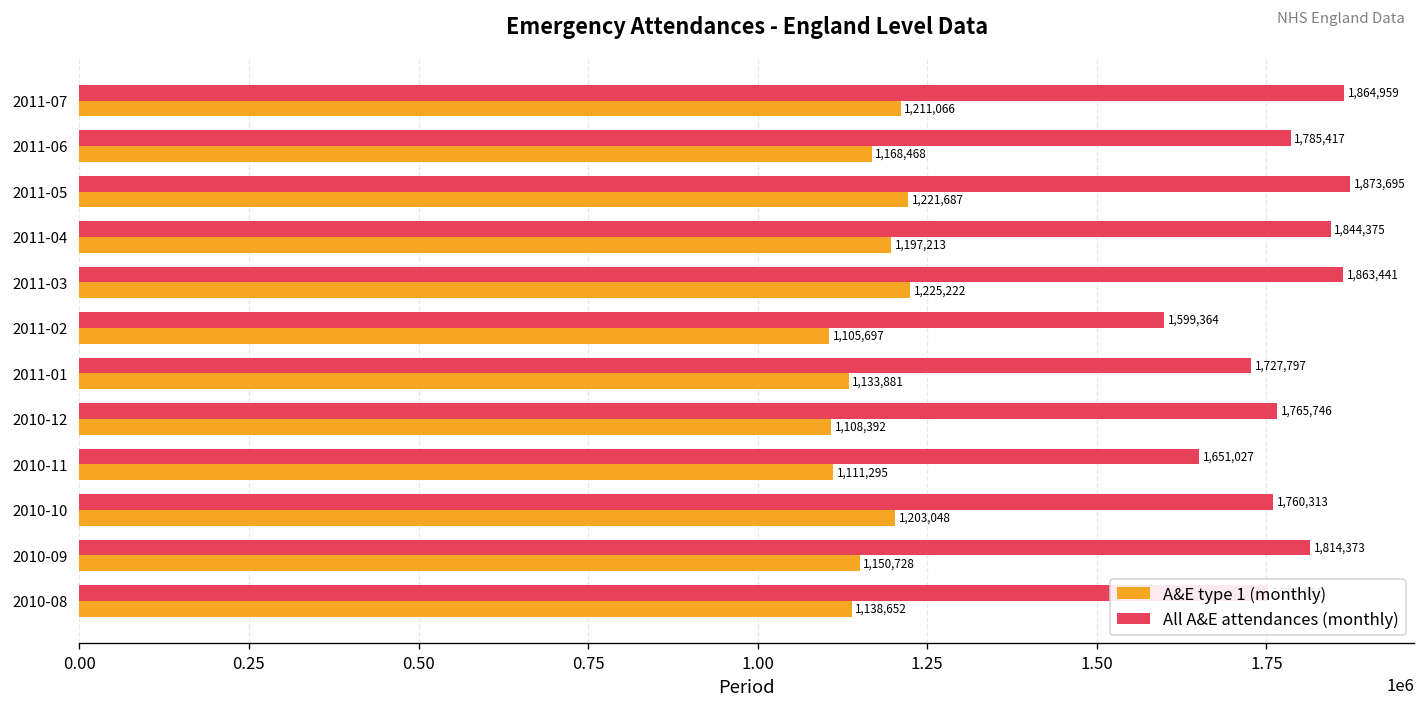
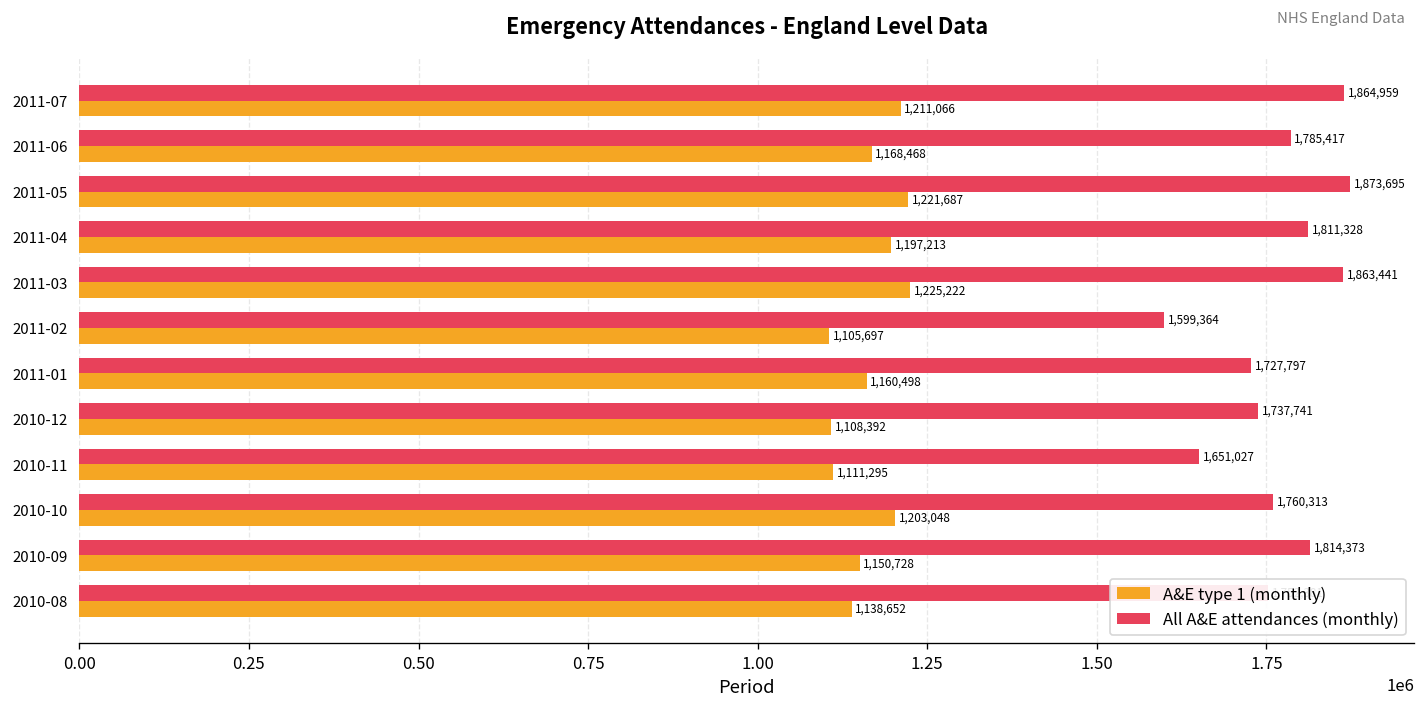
All A&E attendances (monthly), 2011-04: 1,844,375 -> 1,811,328
A&E type 1 (monthly), 2011-01: 1,133,881 -> 1,160,498
All A&E attendances (monthly), 2010-12: 1,765,746 -> 1,737,741
